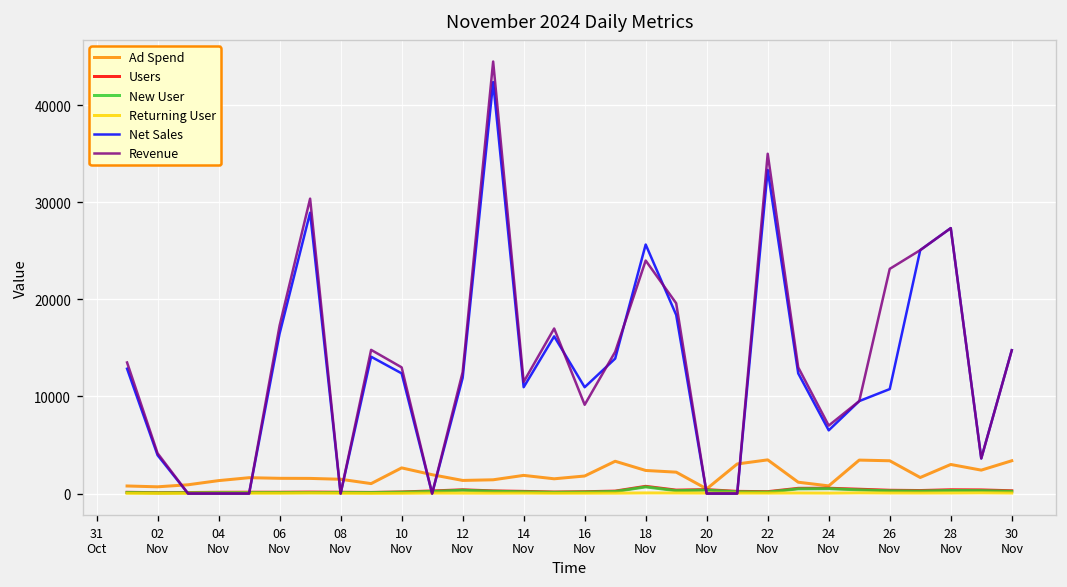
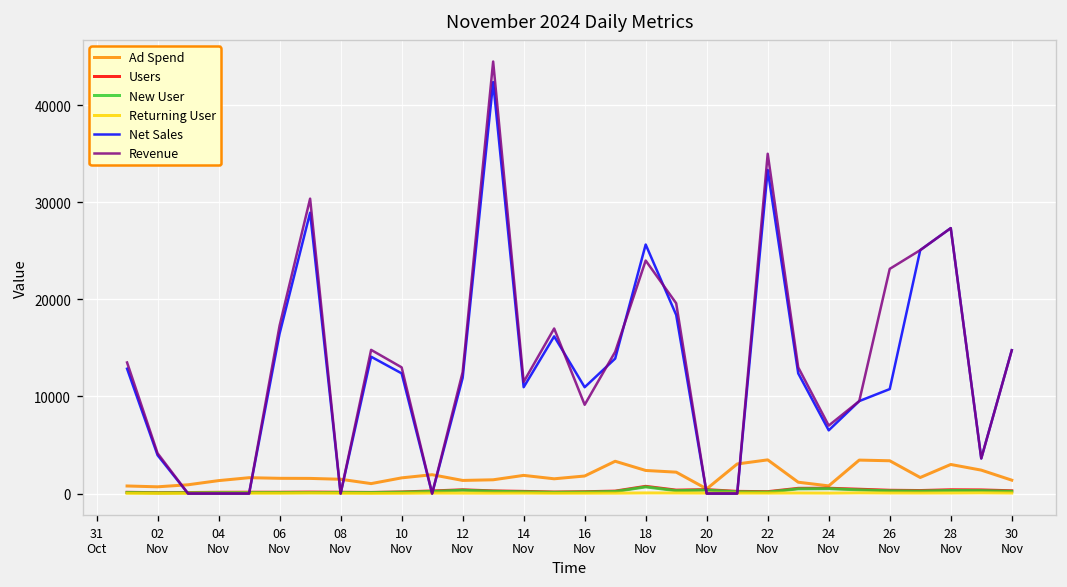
Ad Spend, 10 Nov: 3000 -> 2000
Ad Spend, 30 Nov: 3000 -> 1000
